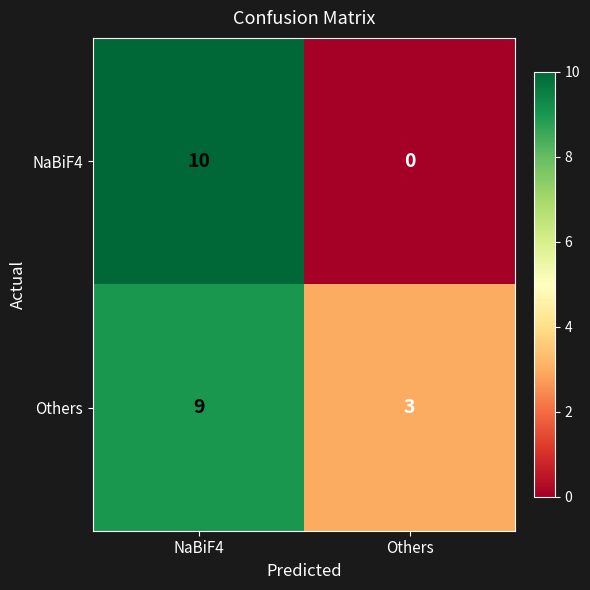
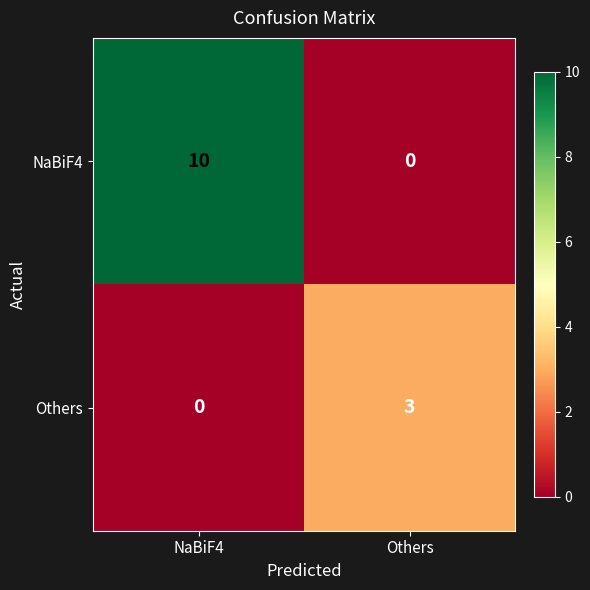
Others, NaBiF4: 9 -> 0
